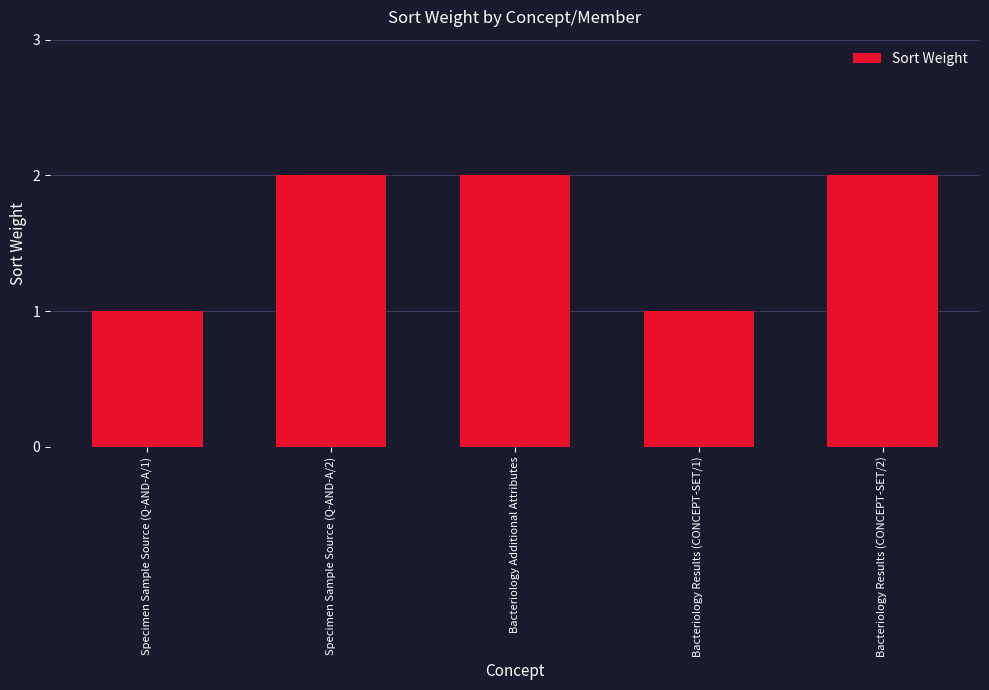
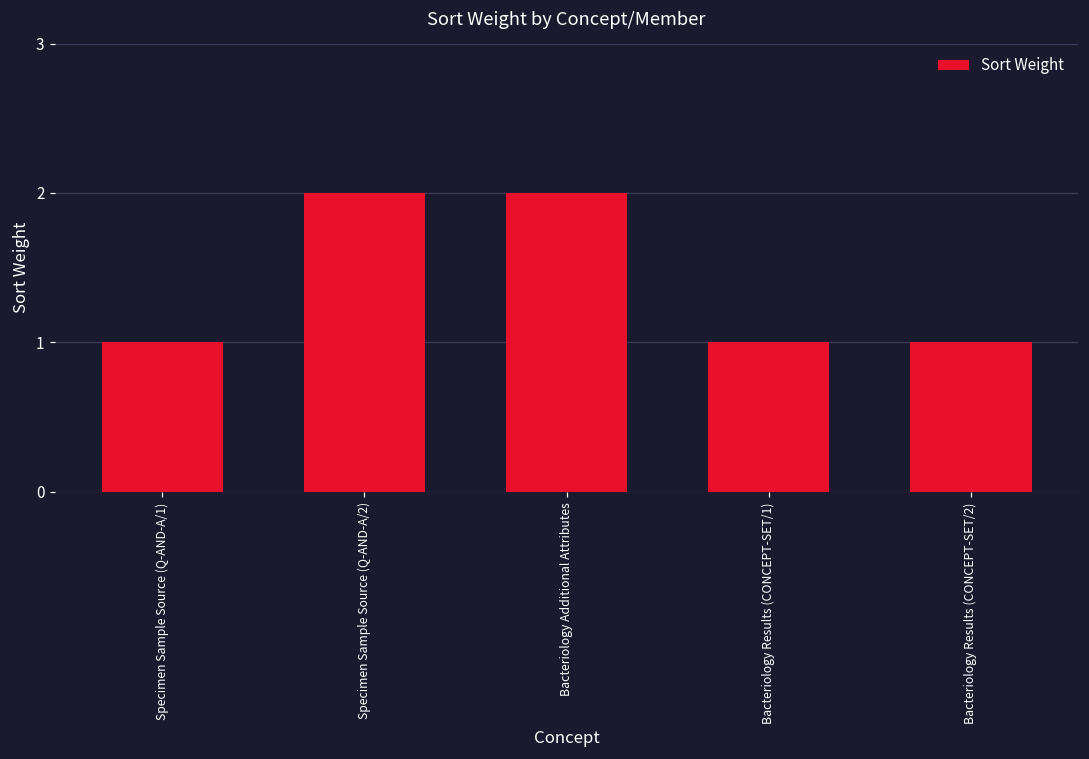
Bacteriology Results (CONCEPT-SET/2): 2 -> 1
